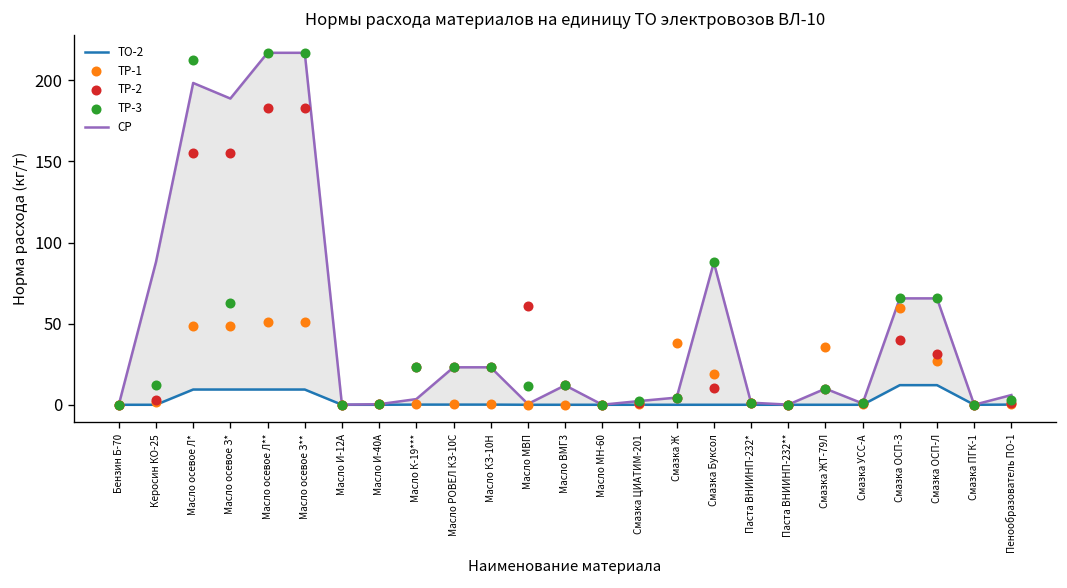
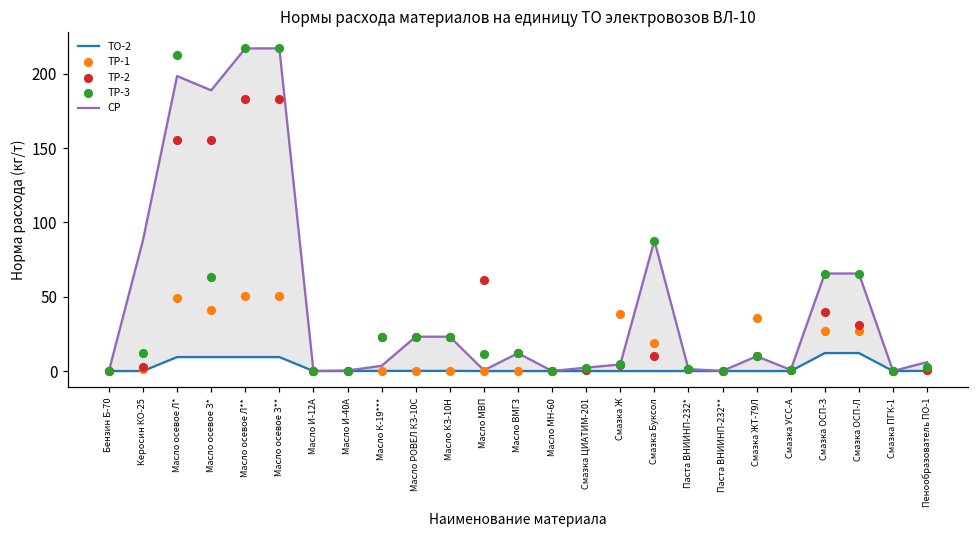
ТР-1, Масло осевое З*: 49 -> 41
ТР-1, Смазка ОСП-З: 60 -> 27
